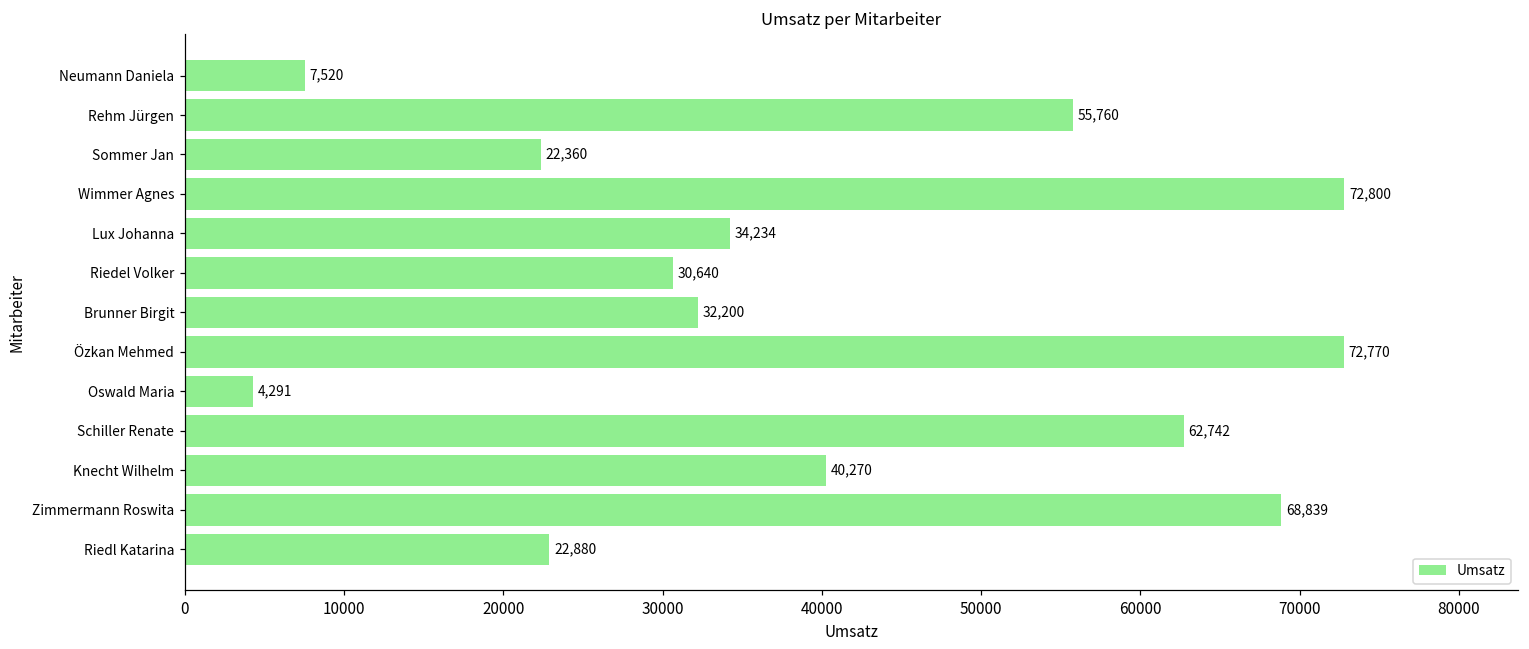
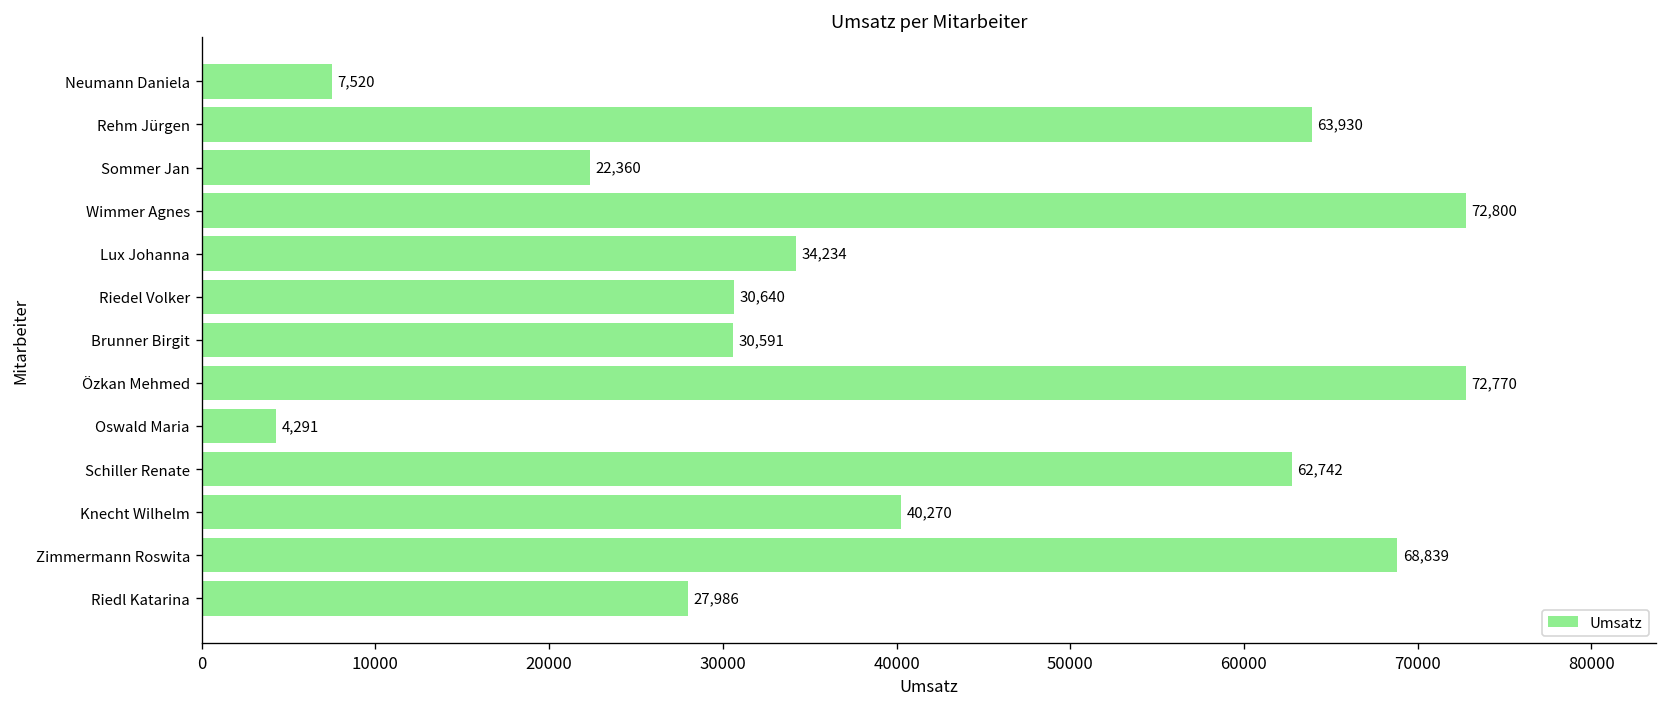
Rehm Jürgen: 55,760 -> 63,930
Brunner Birgit: 32,200 -> 30,591
Riedl Katarina: 22,880 -> 27,986
